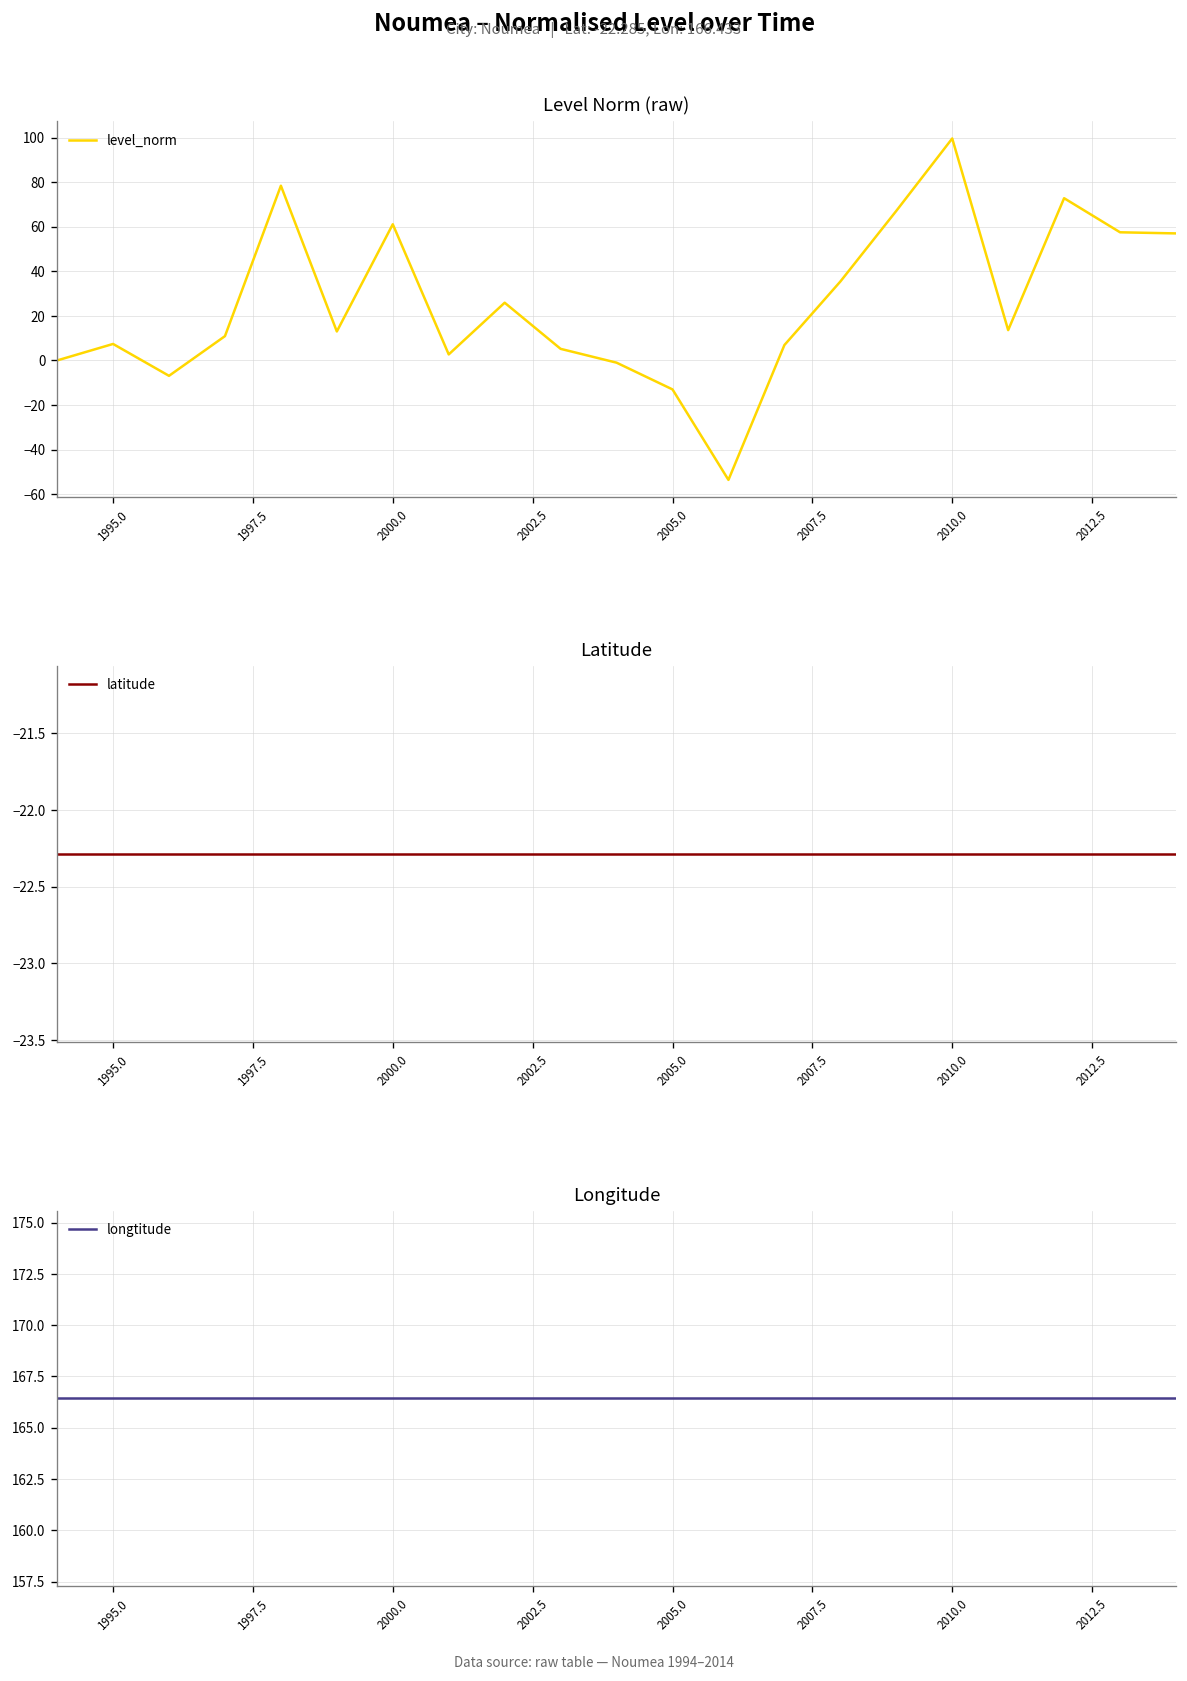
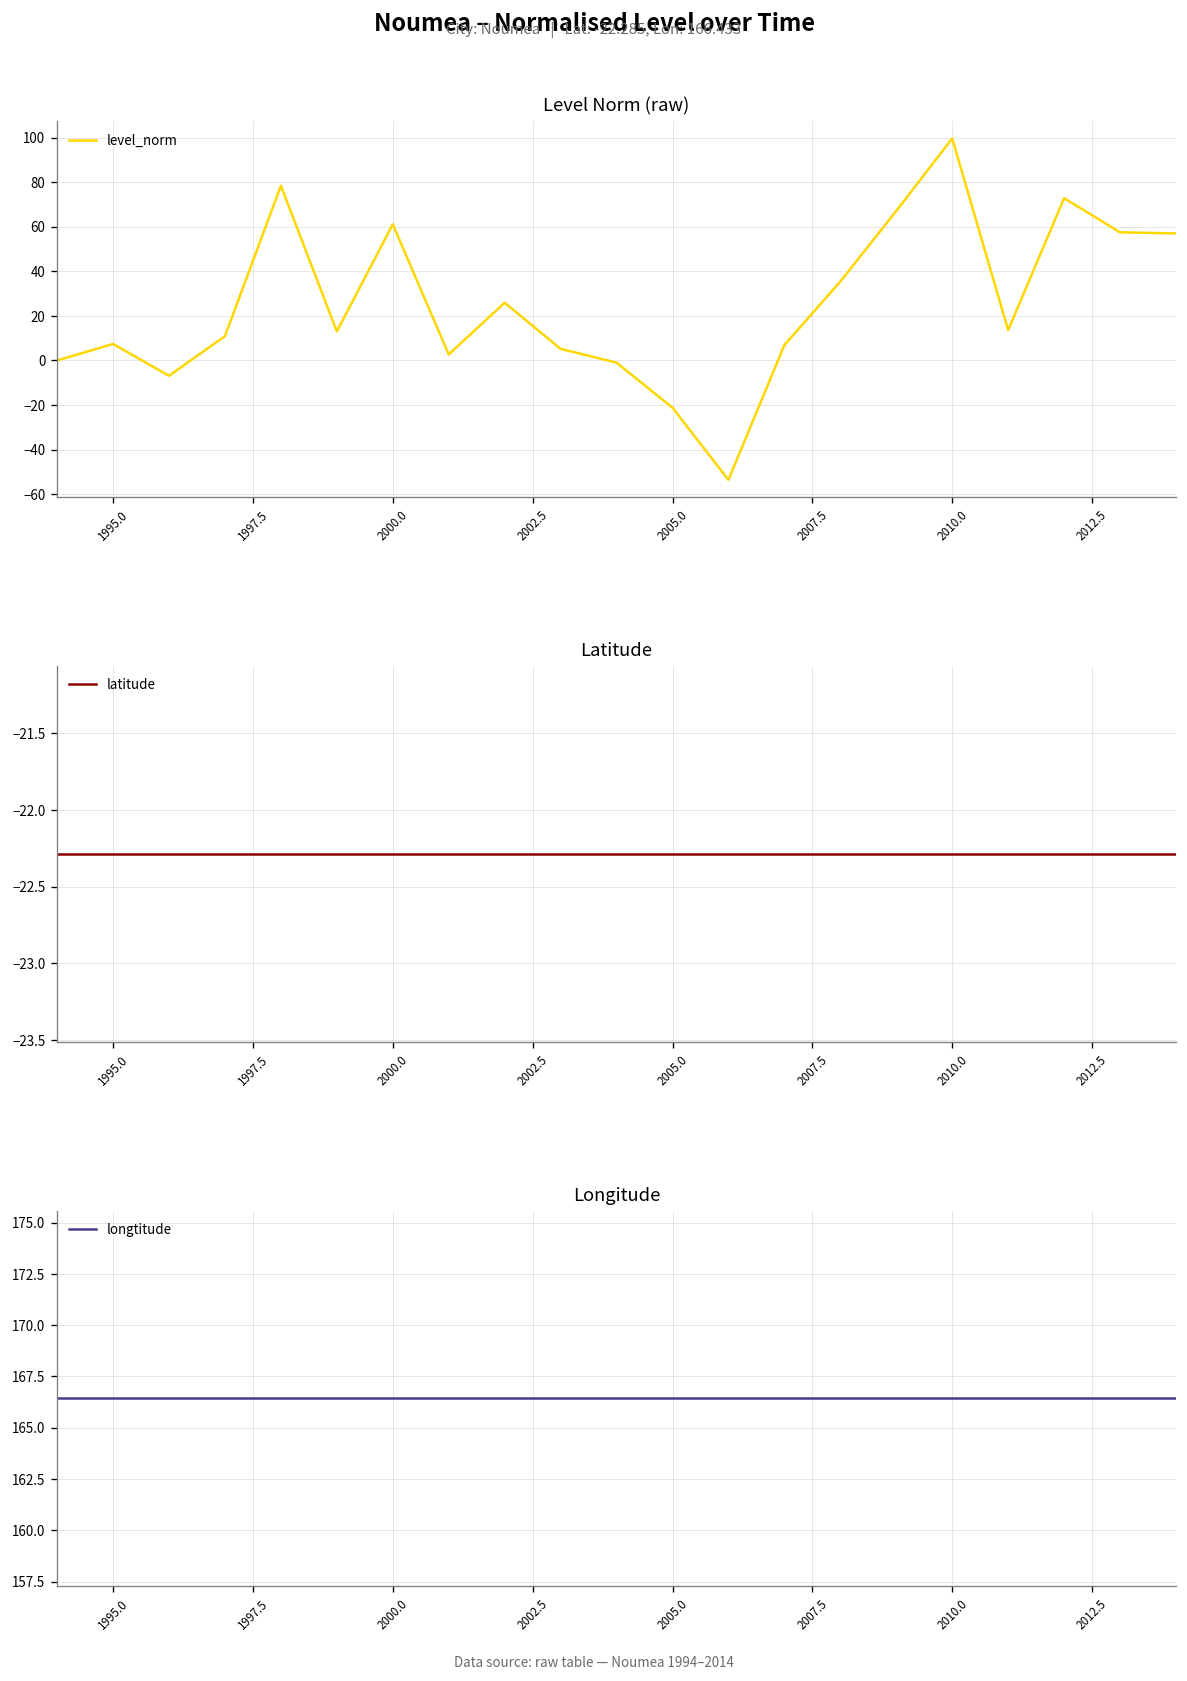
Level Norm (raw), 2005.0: -13 -> -21
